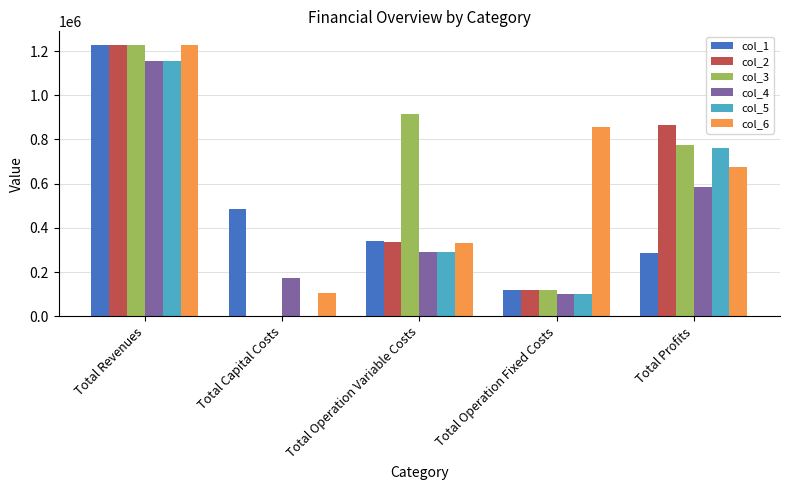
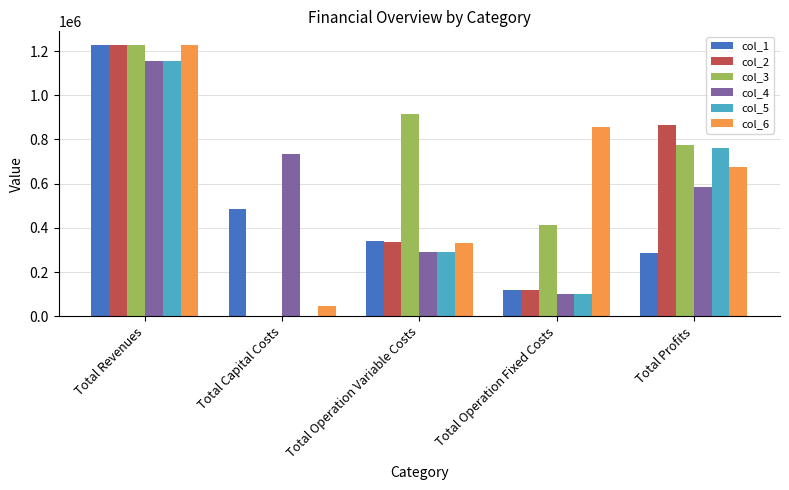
col_4, Total Capital Costs: 170000 -> 730000
col_6, Total Capital Costs: 110000 -> 40000
col_3, Total Operation Fixed Costs: 120000 -> 410000
